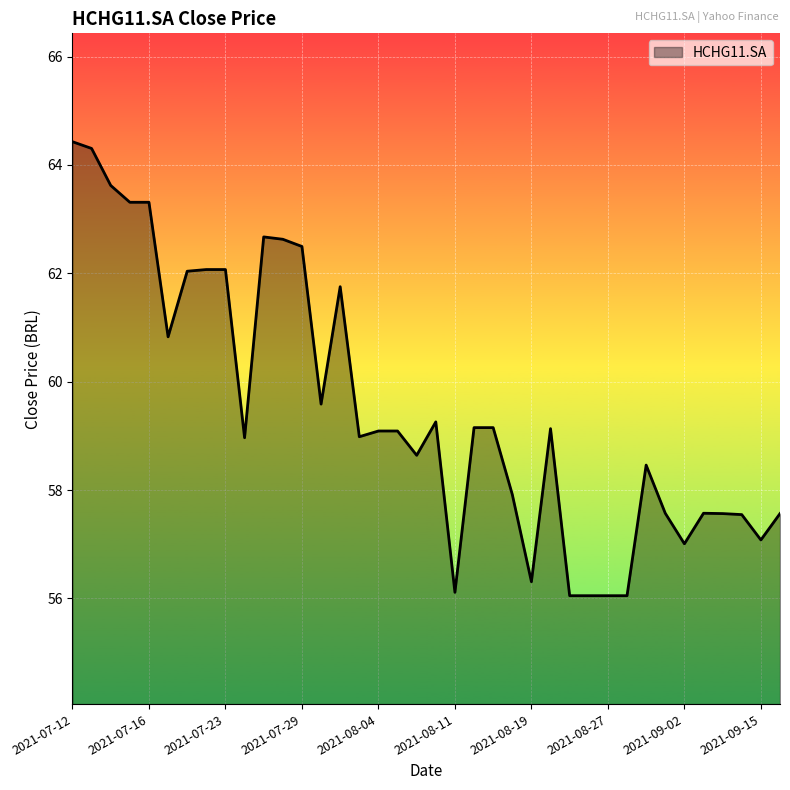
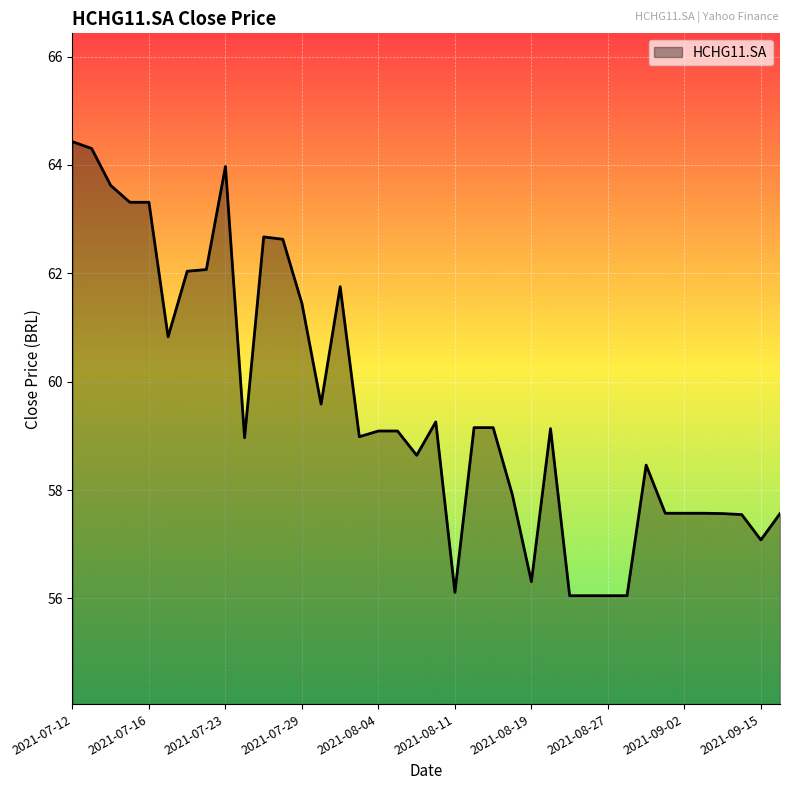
2021-07-23: 62.1 -> 64.0
2021-07-29: 62.5 -> 61.4
2021-09-02: 57.0 -> 57.6
